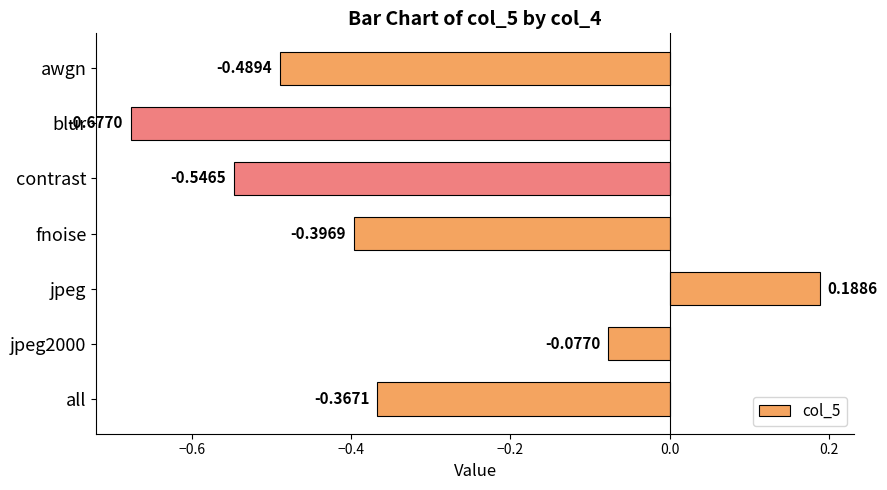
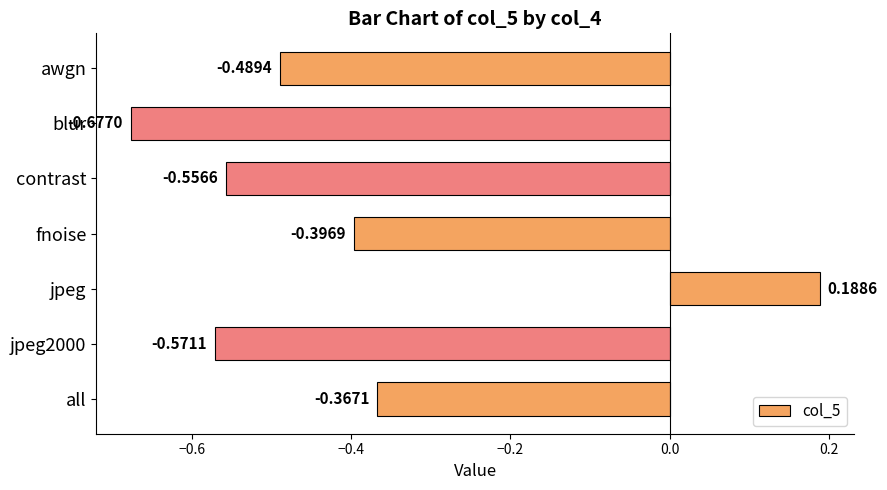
contrast: -0.5465 -> -0.5566
jpeg2000: -0.0770 -> -0.5711
